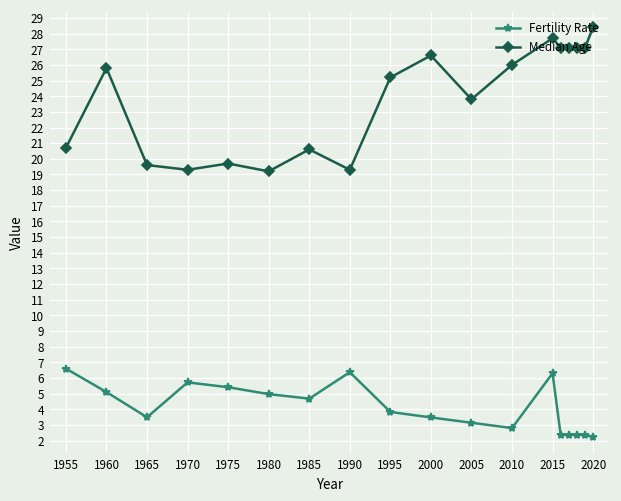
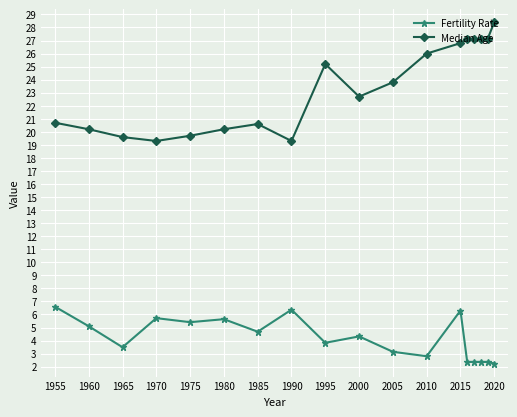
Median Age, 1960: 25.8 -> 20.2
Fertility Rate, 1980: 5.0 -> 5.6
Median Age, 1980: 19.2 -> 20.2
Fertility Rate, 2000: 3.5 -> 4.3
Median Age, 2000: 26.6 -> 22.7
Median Age, 2015: 27.7 -> 26.8
